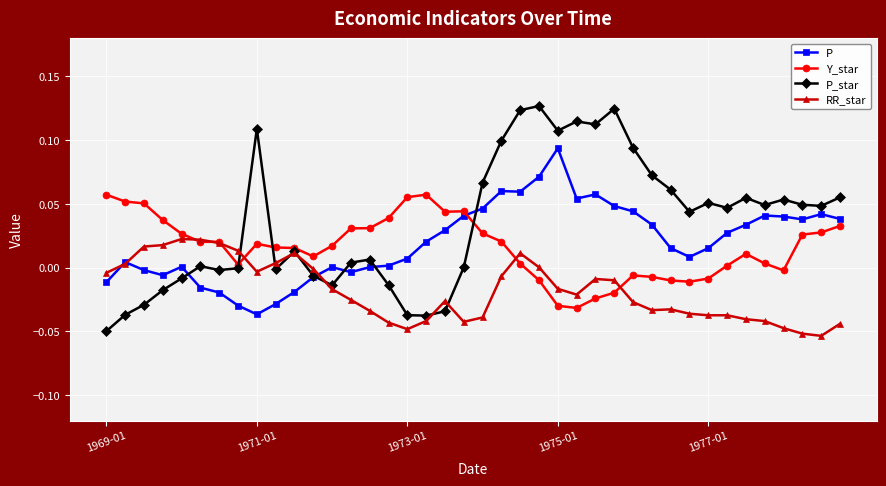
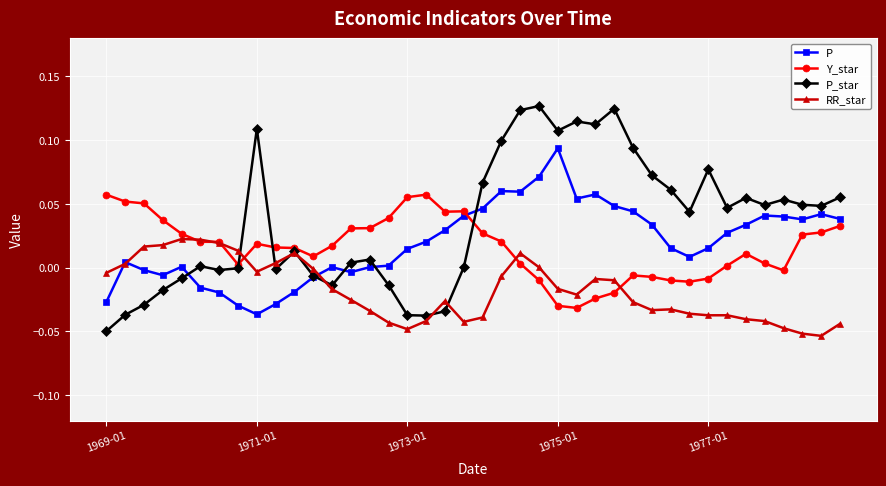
P, 1969-01: -0.011 -> -0.027
P, 1973-01: 0.007 -> 0.015
P_star, 1977-01: 0.051 -> 0.077
